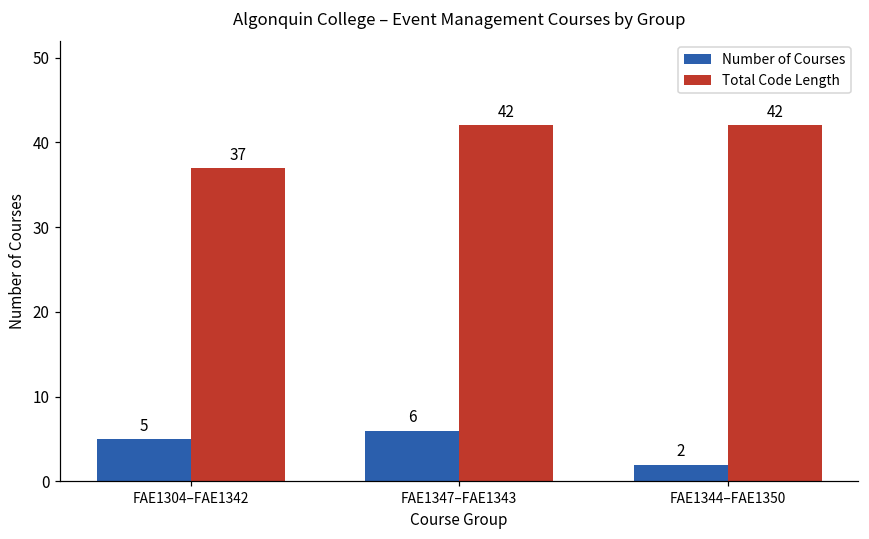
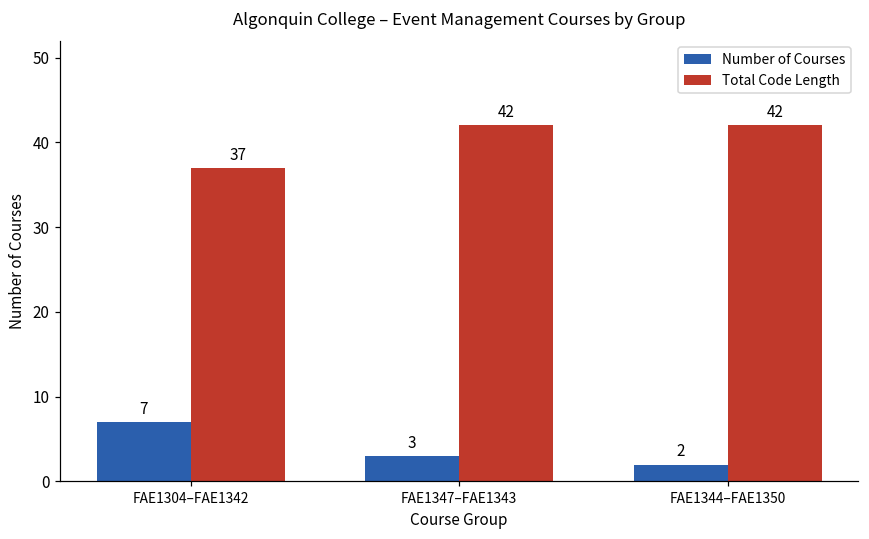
Number of Courses, FAE1304–FAE1342: 5 -> 7
Number of Courses, FAE1347–FAE1343: 6 -> 3
